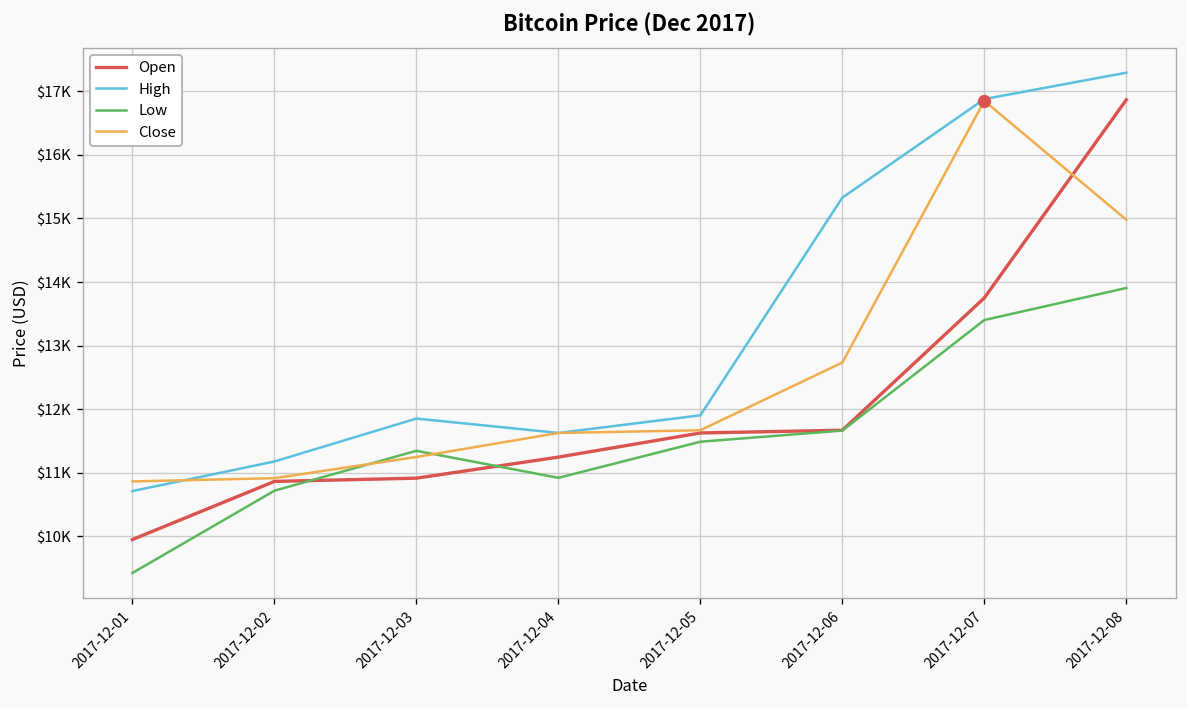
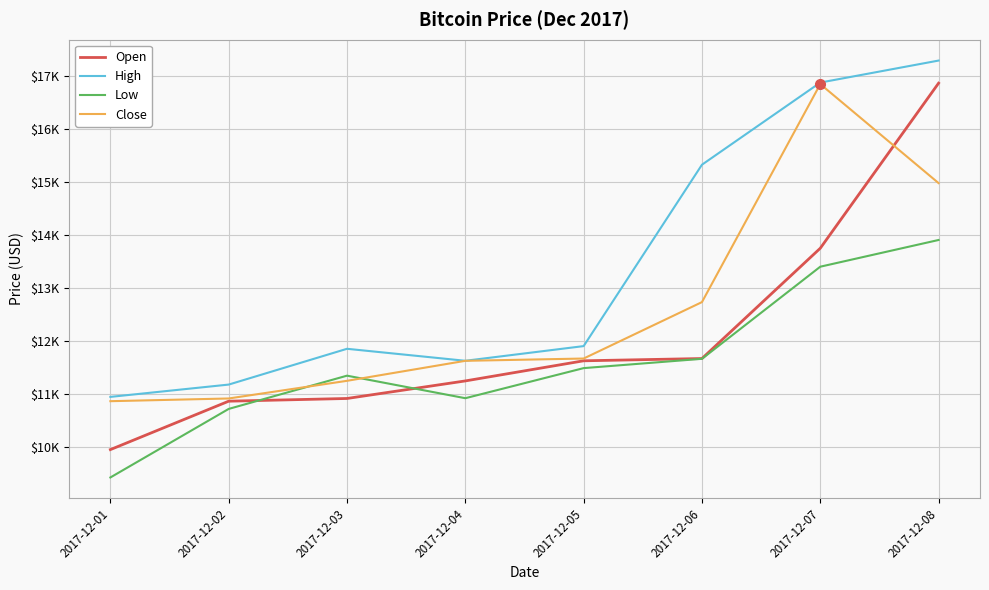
High, 2017-12-01: $10700 -> $10900
